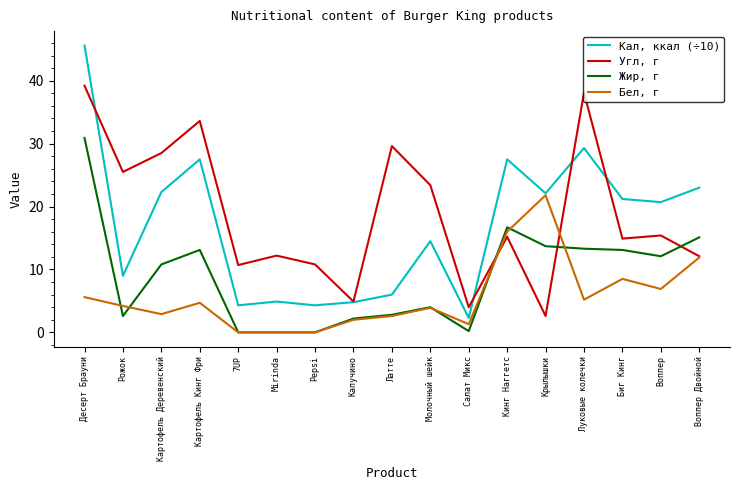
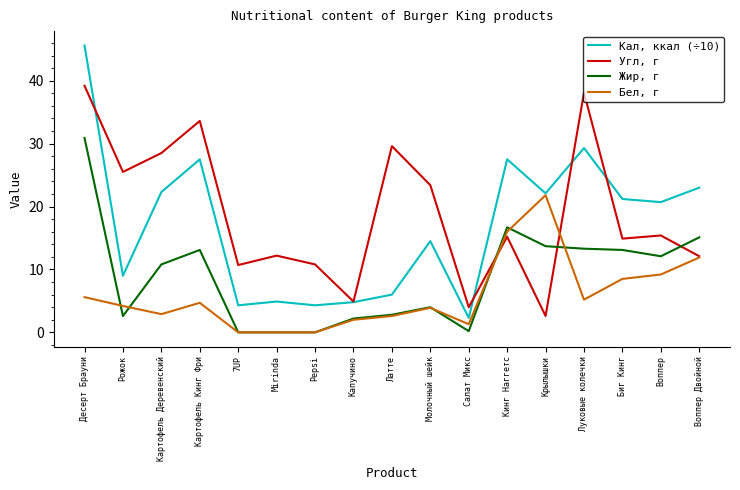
Бел, г, Воппер: 7 -> 9
